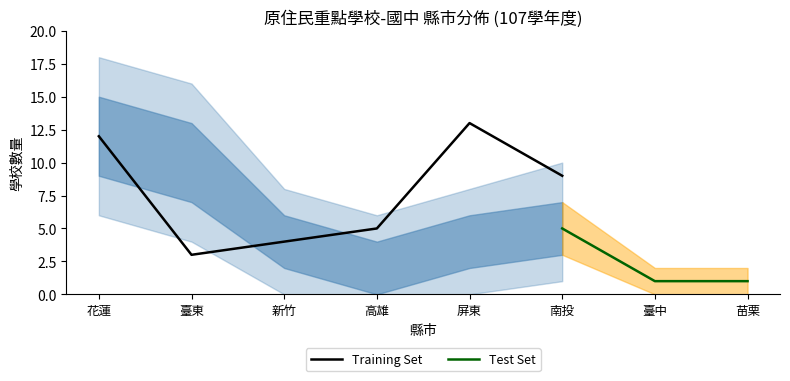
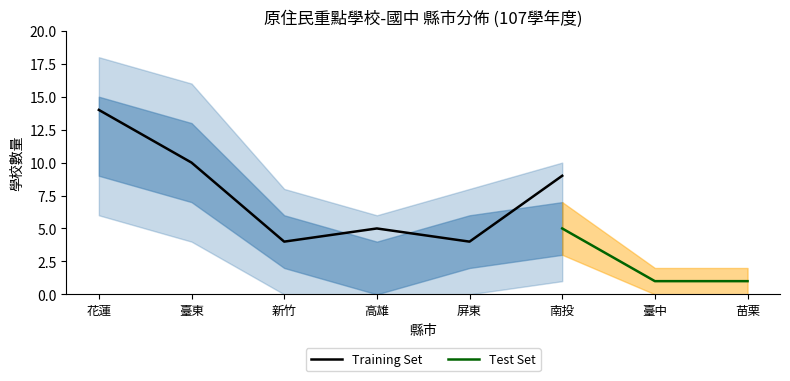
Training Set, 花蓮: 12 -> 14
Training Set, 臺東: 3 -> 10
Training Set, 屏東: 13 -> 4
